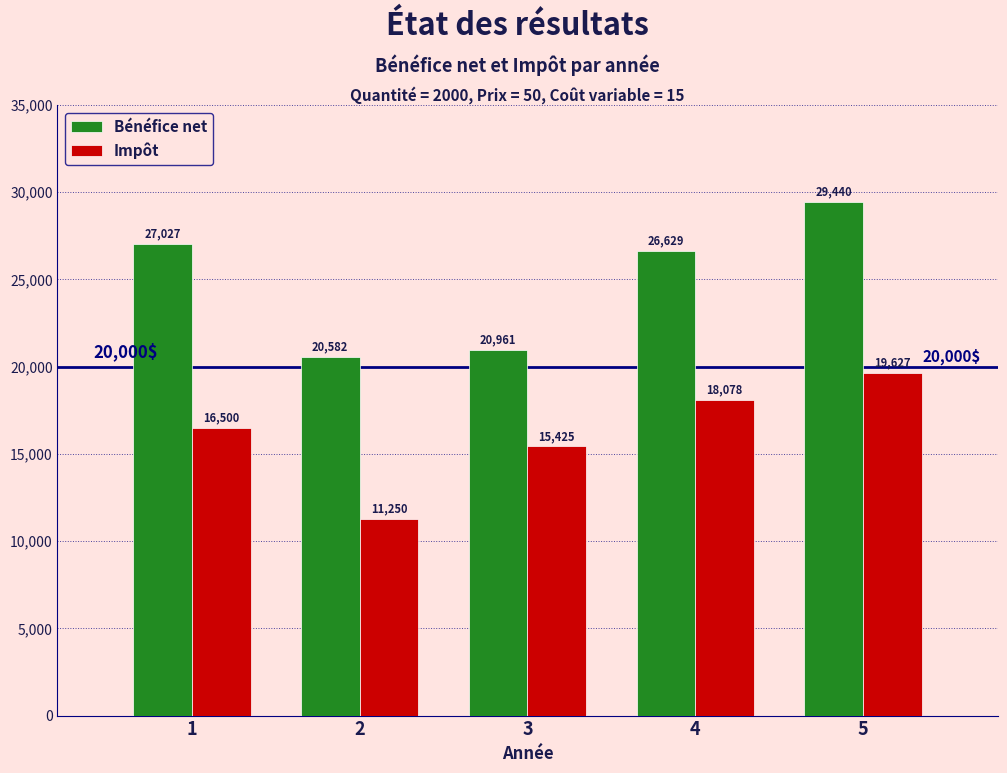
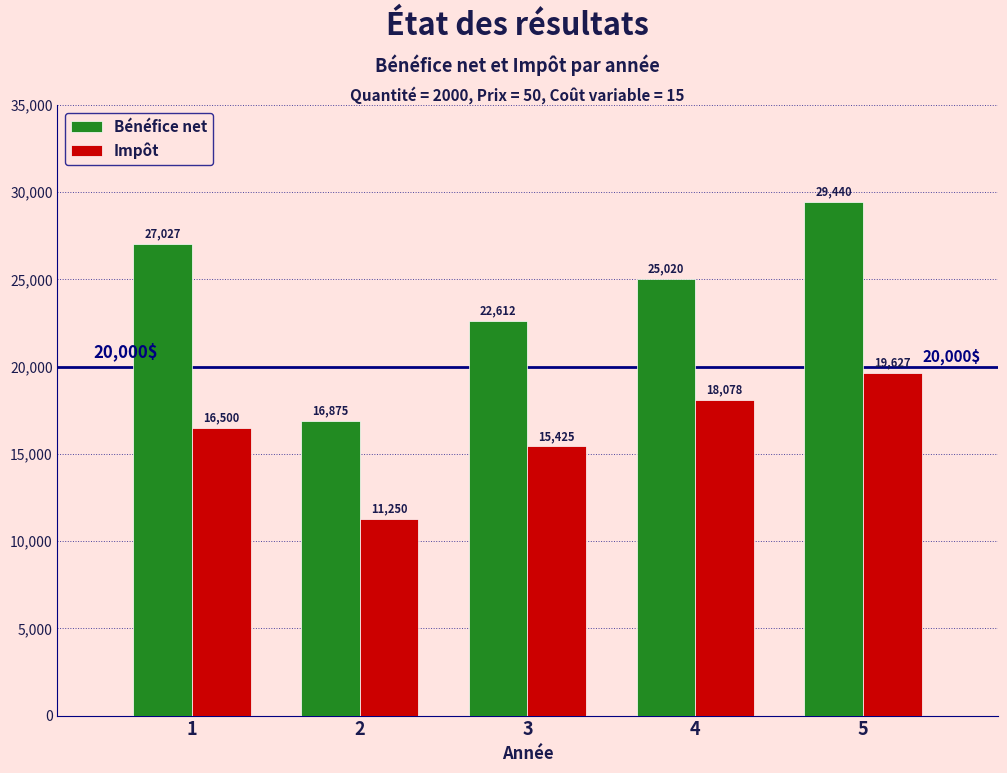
Bénéfice net, 2: 20,582 -> 16,875
Bénéfice net, 3: 20,961 -> 22,612
Bénéfice net, 4: 26,629 -> 25,020
